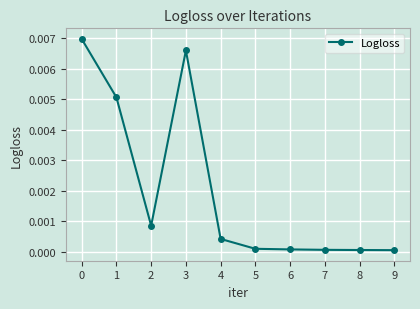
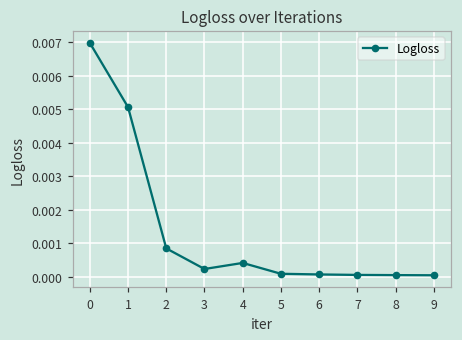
3: 0.0066 -> 0.0002
